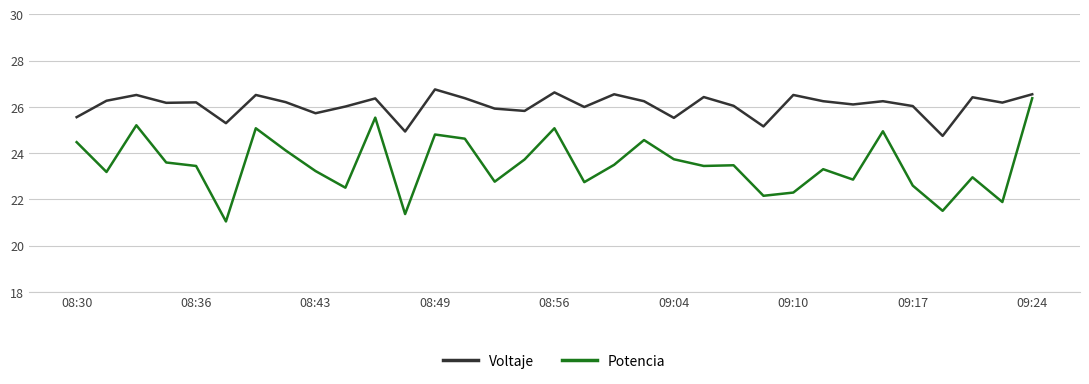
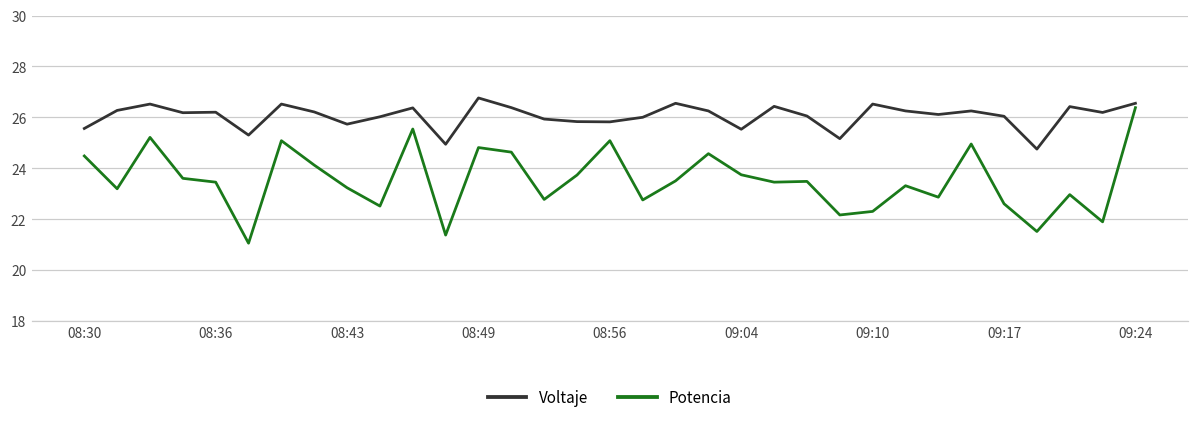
Voltaje, 08:56: 26.6 -> 25.8
